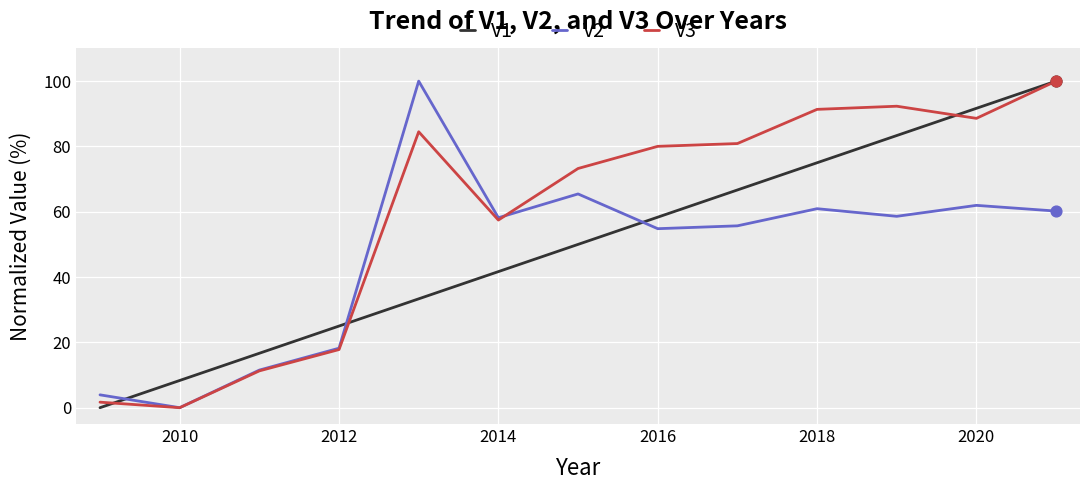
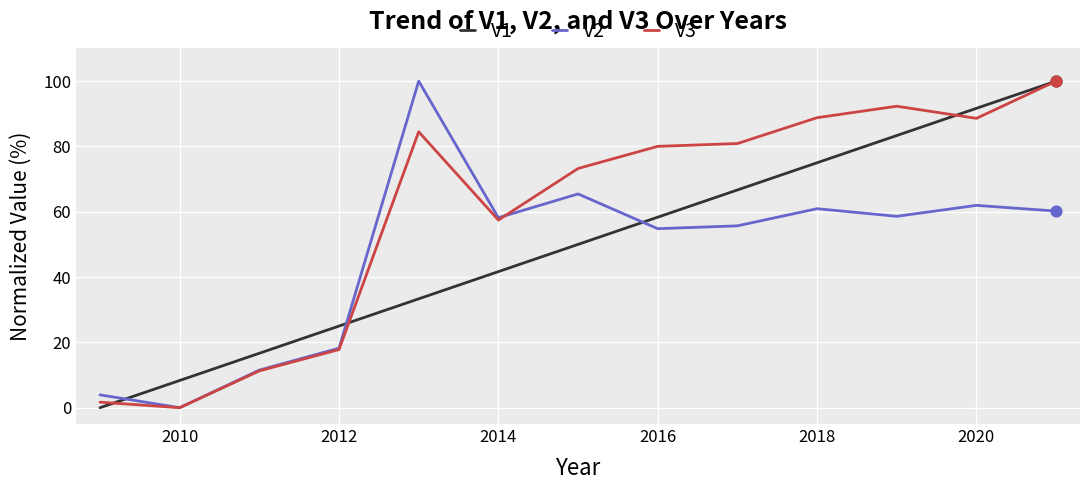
V3, 2018: 91 -> 89
